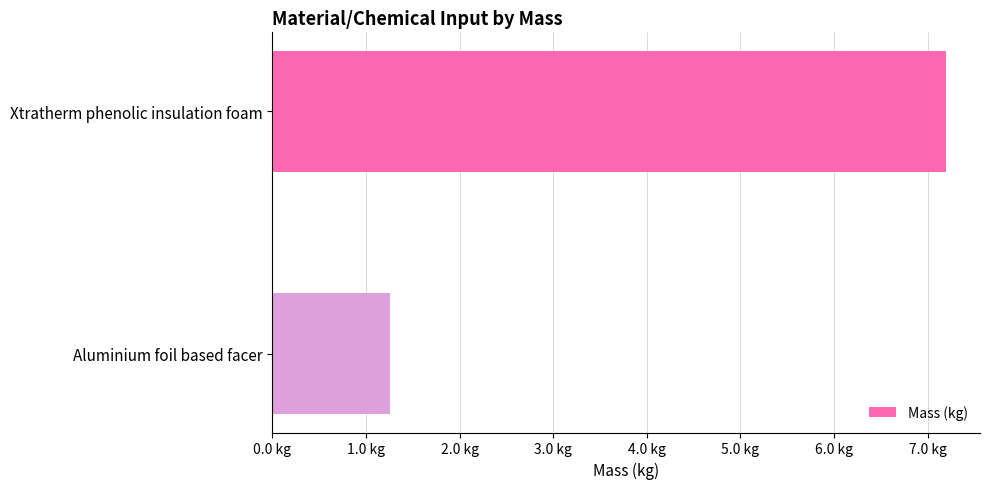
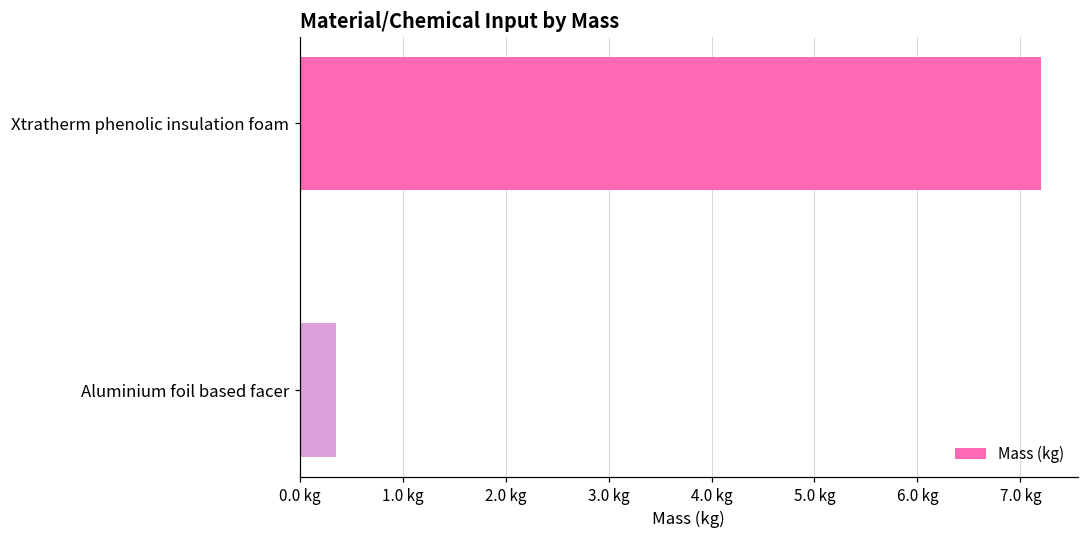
Aluminium foil based facer: 1.3 kg -> 0.4 kg
